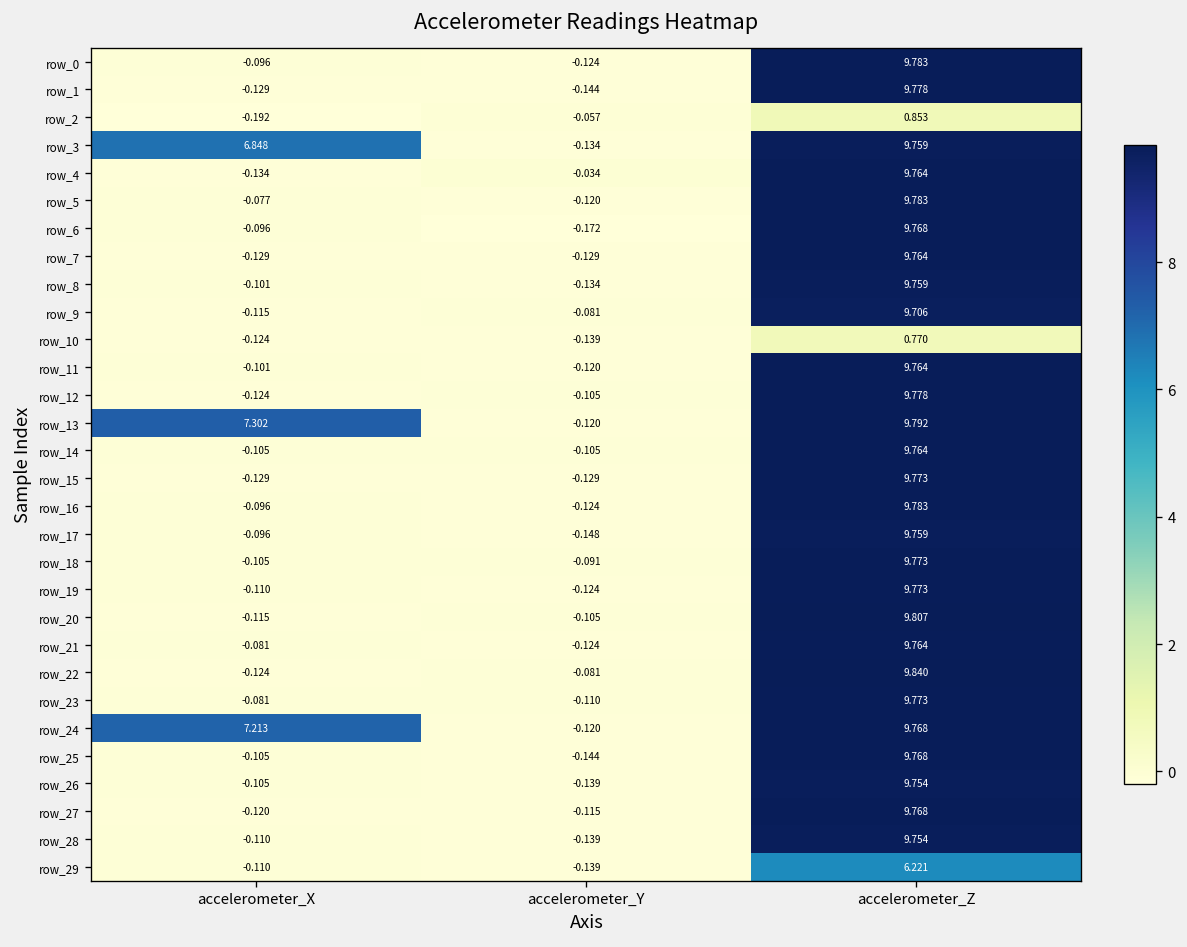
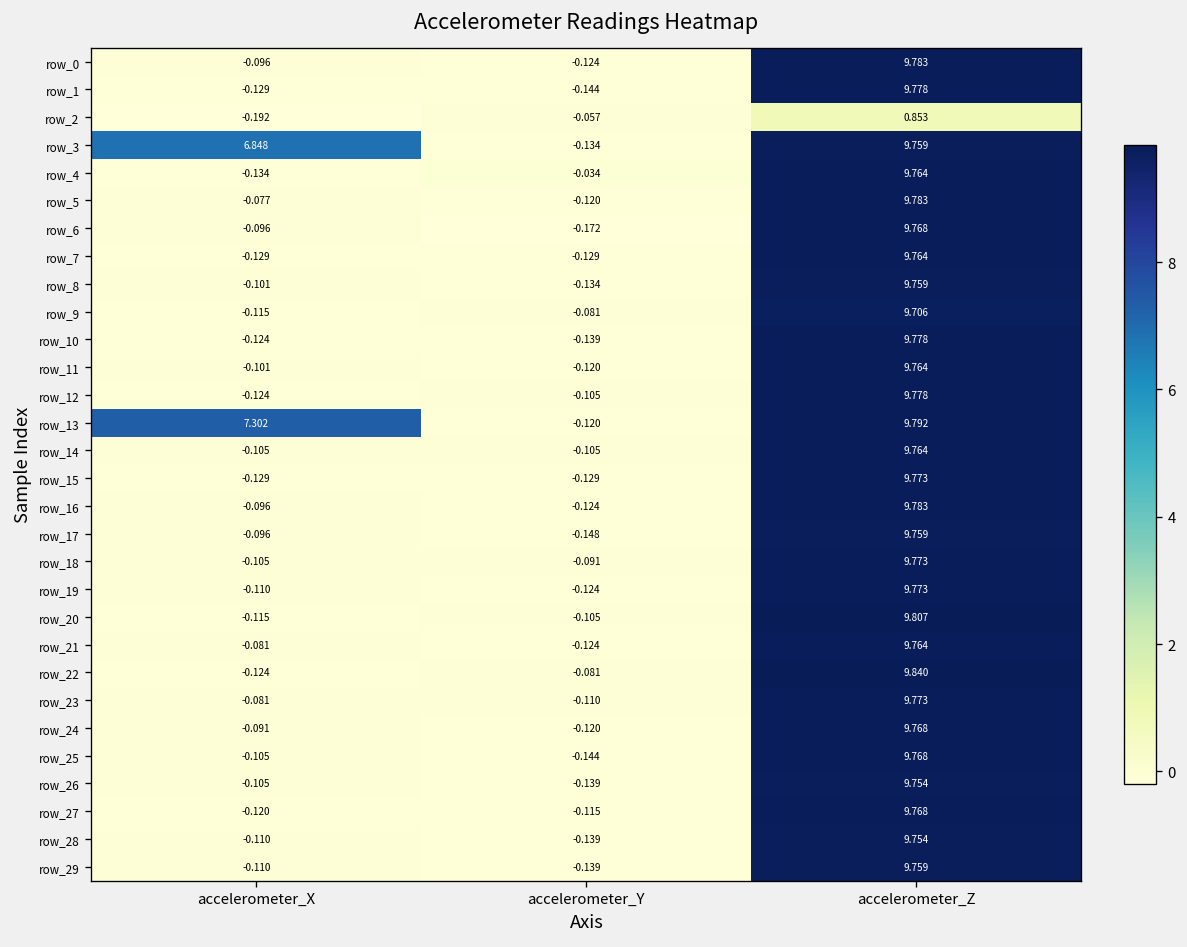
row_10, accelerometer_Z: 0.770 -> 9.778
row_24, accelerometer_X: 7.213 -> -0.091
row_29, accelerometer_Z: 6.221 -> 9.759
